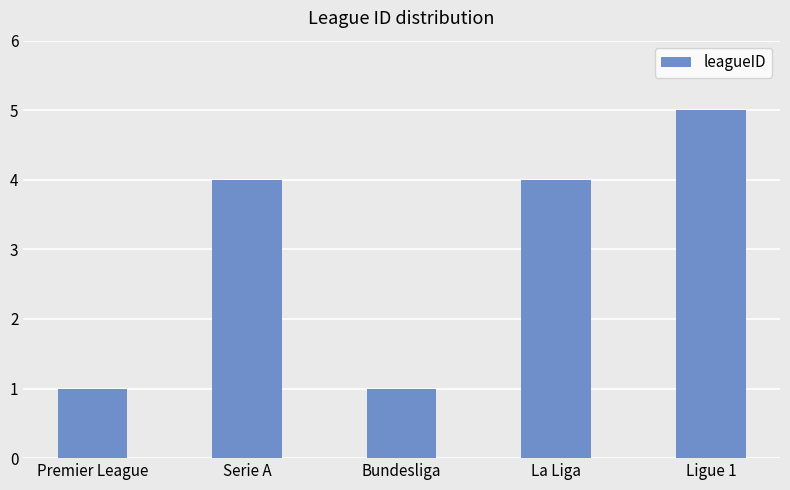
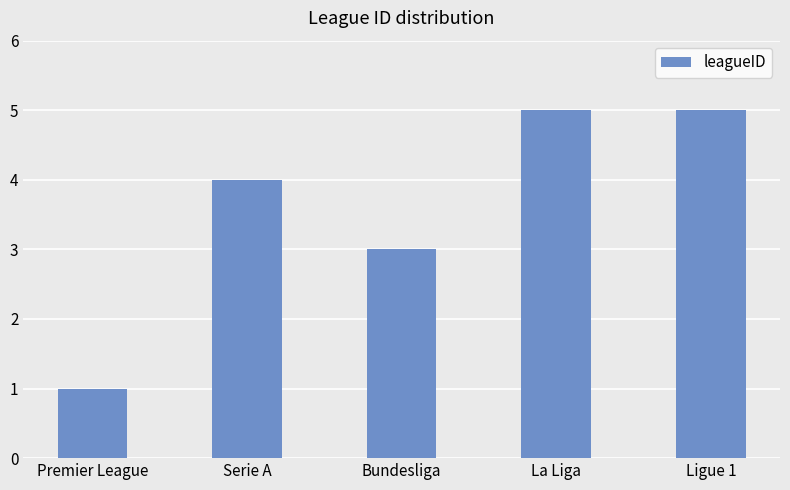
Bundesliga: 1 -> 3
La Liga: 4 -> 5
